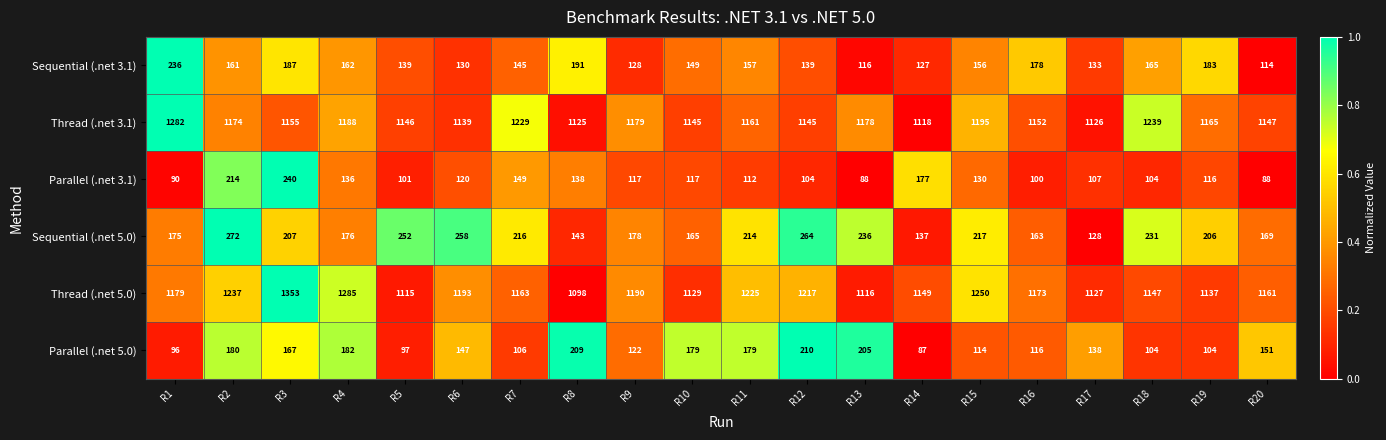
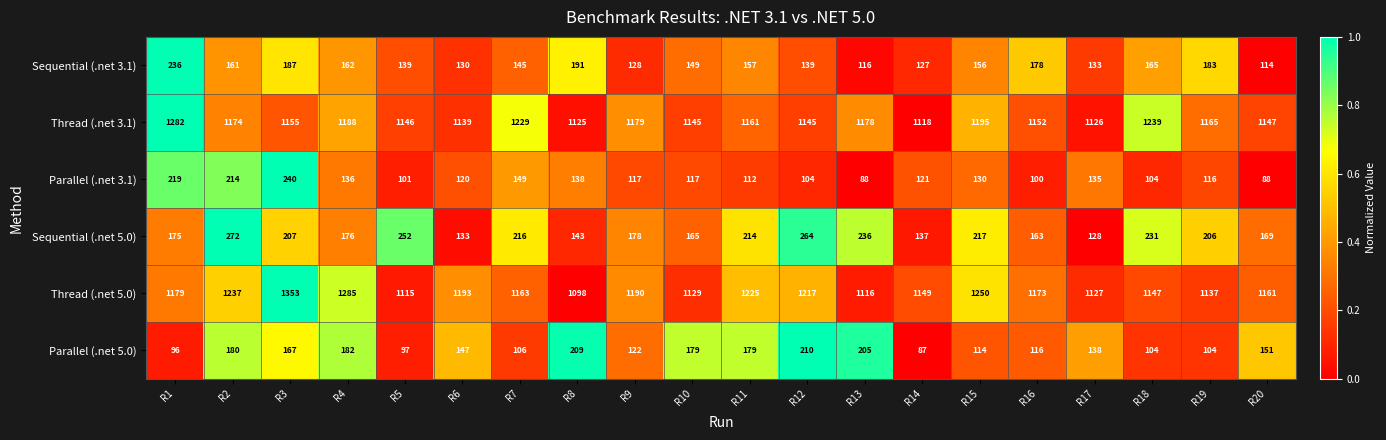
Parallel (.net 3.1), R1: 90 -> 219
Parallel (.net 3.1), R14: 177 -> 121
Parallel (.net 3.1), R17: 107 -> 135
Sequential (.net 5.0), R6: 258 -> 133
